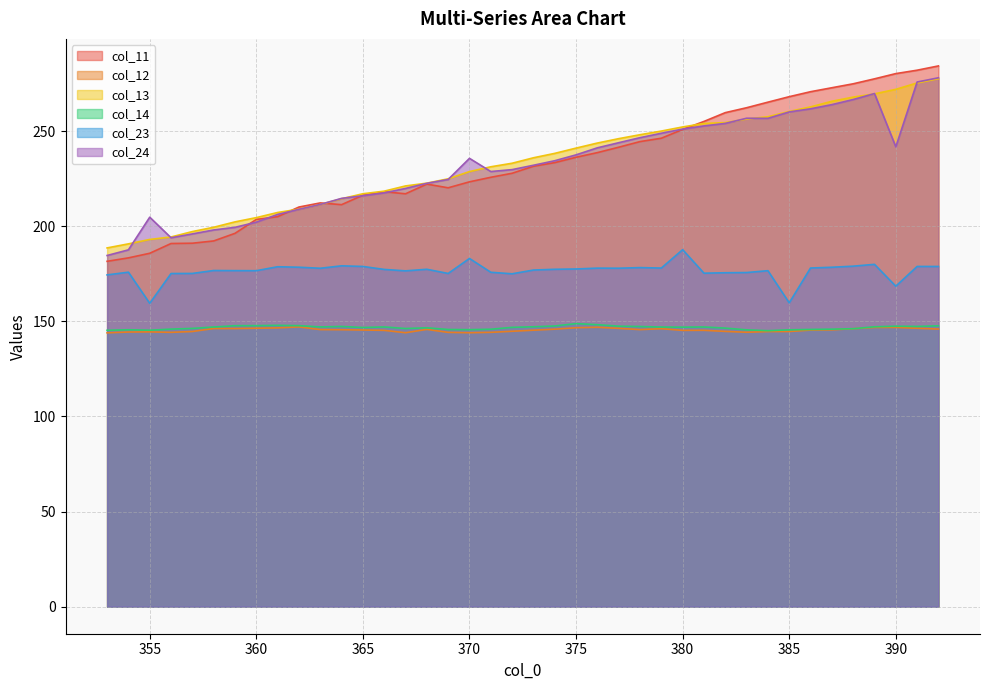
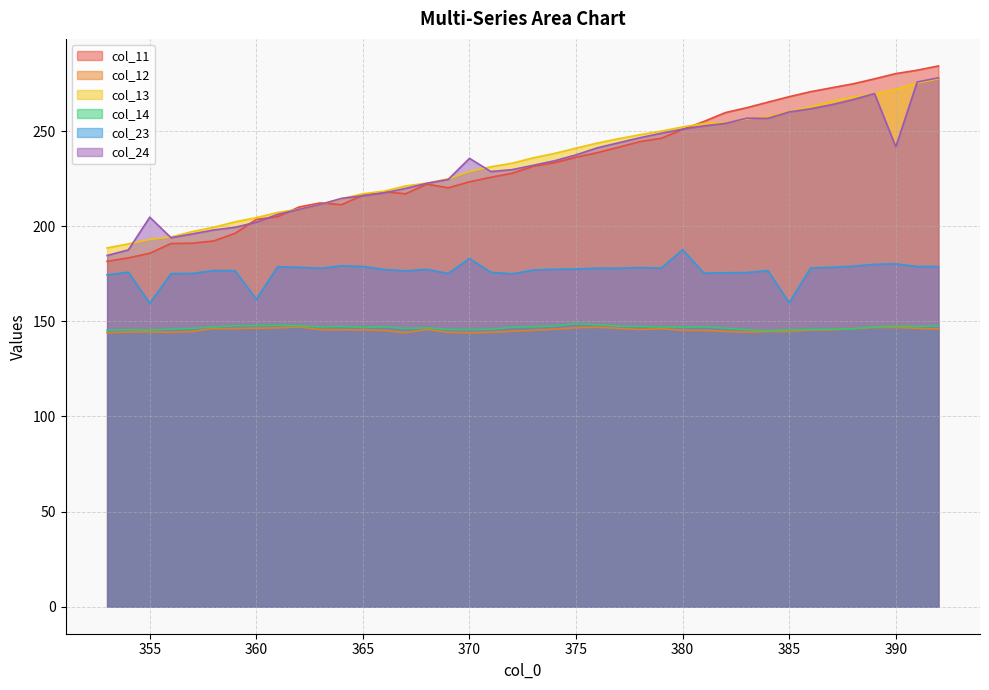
col_23, 360: 177 -> 162
col_23, 390: 168 -> 180
